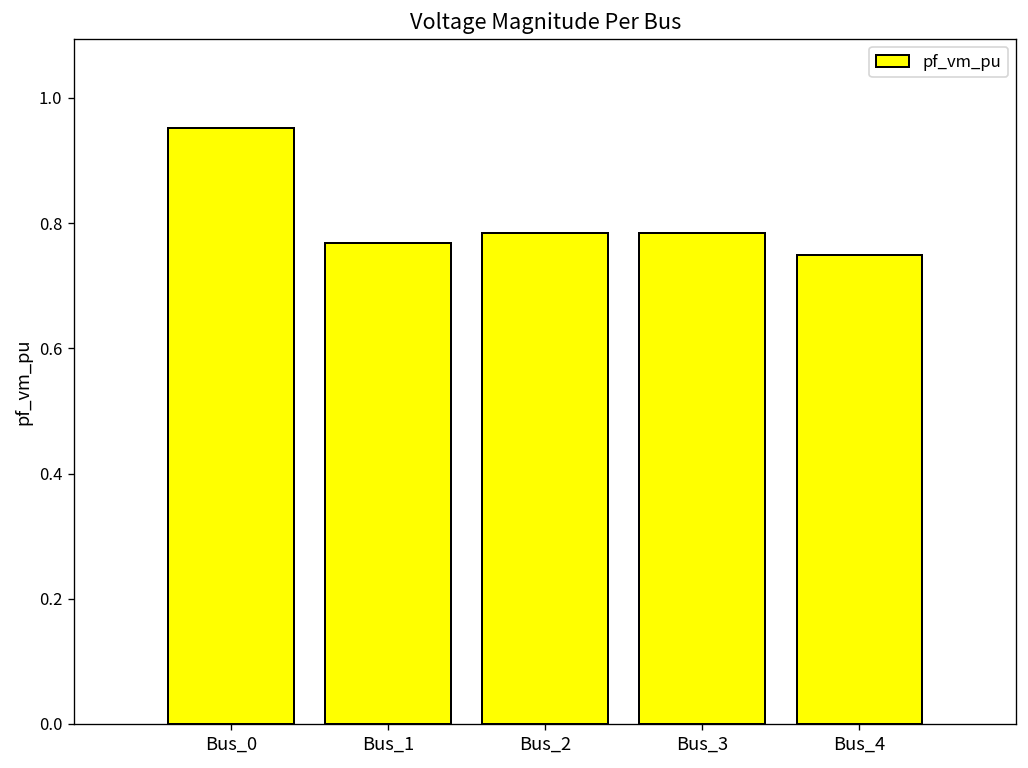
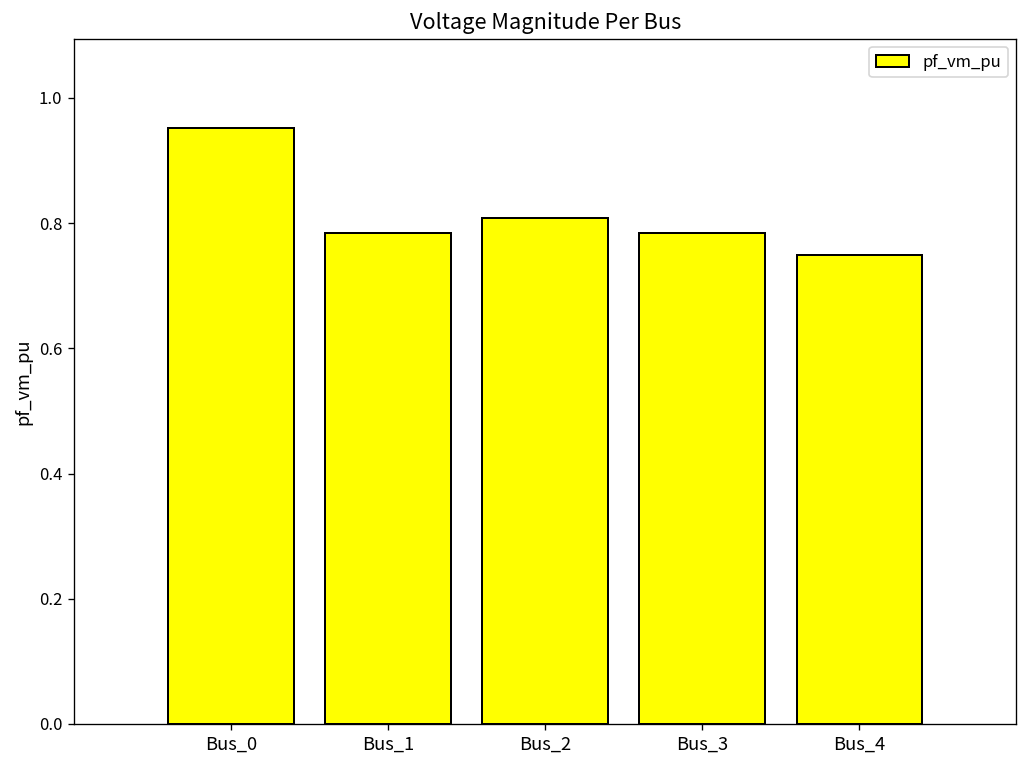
Bus_1: 0.77 -> 0.78
Bus_2: 0.78 -> 0.81
